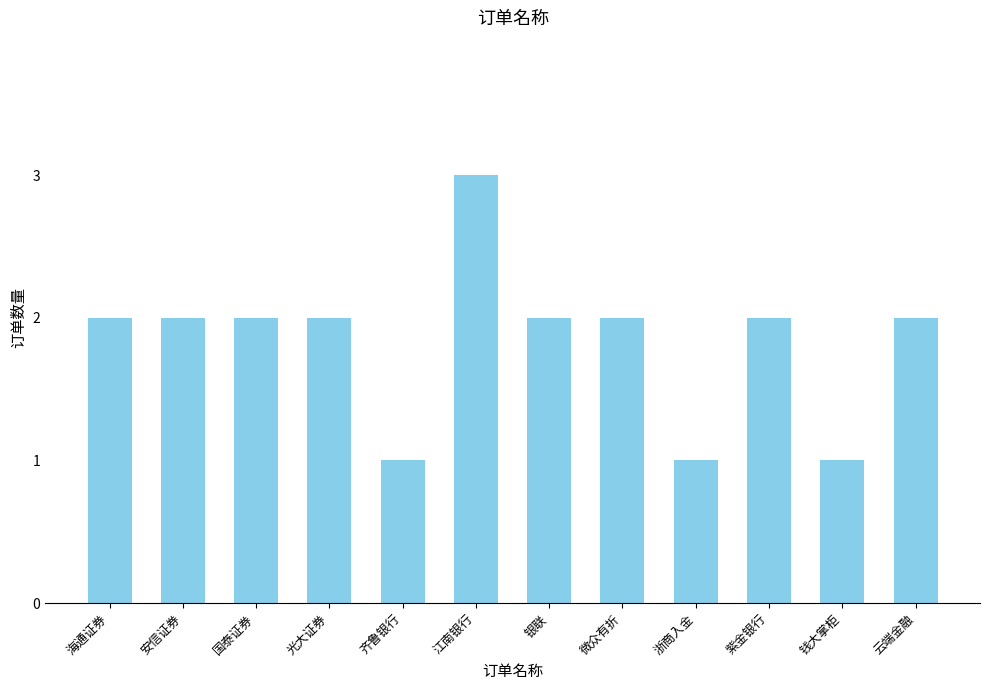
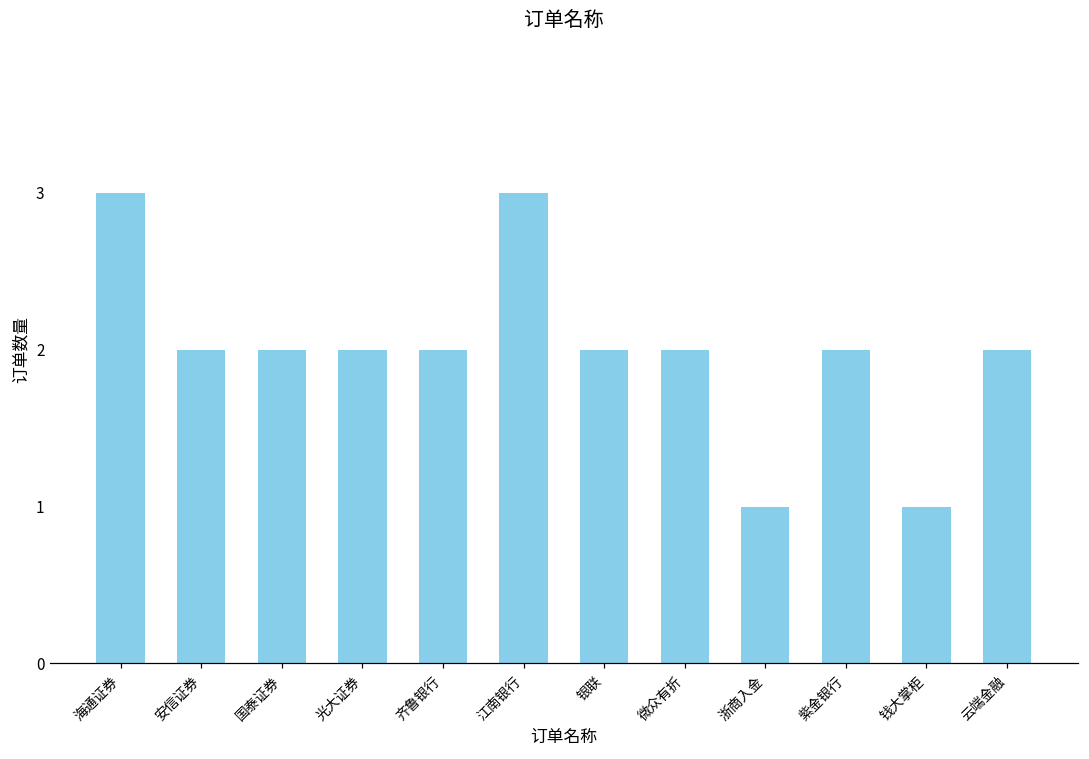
海通证券: 2 -> 3
齐鲁银行: 1 -> 2
